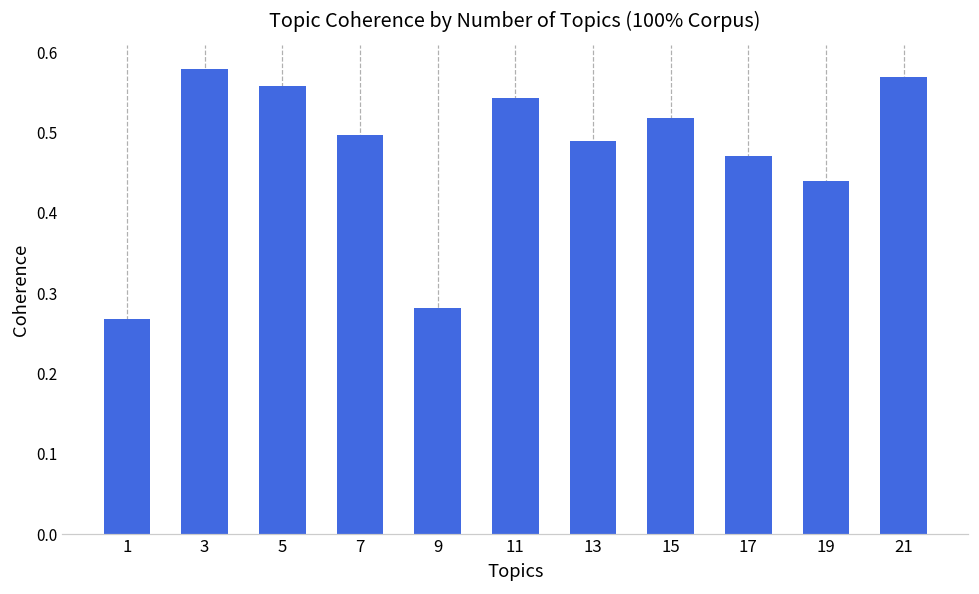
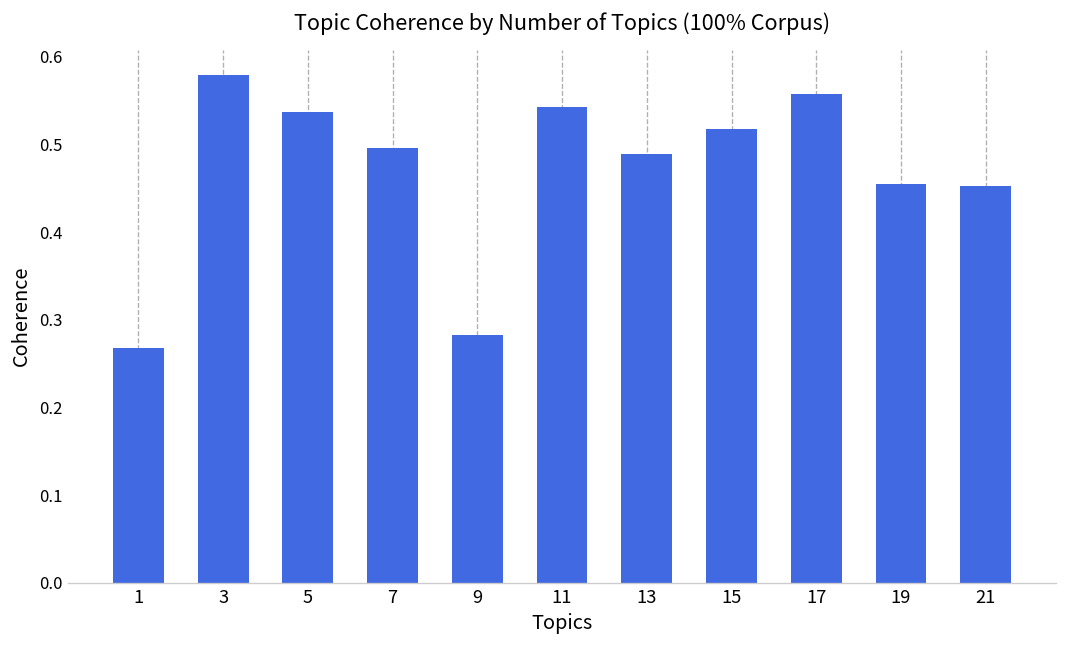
5: 0.56 -> 0.54
17: 0.47 -> 0.56
19: 0.44 -> 0.45
21: 0.57 -> 0.45
